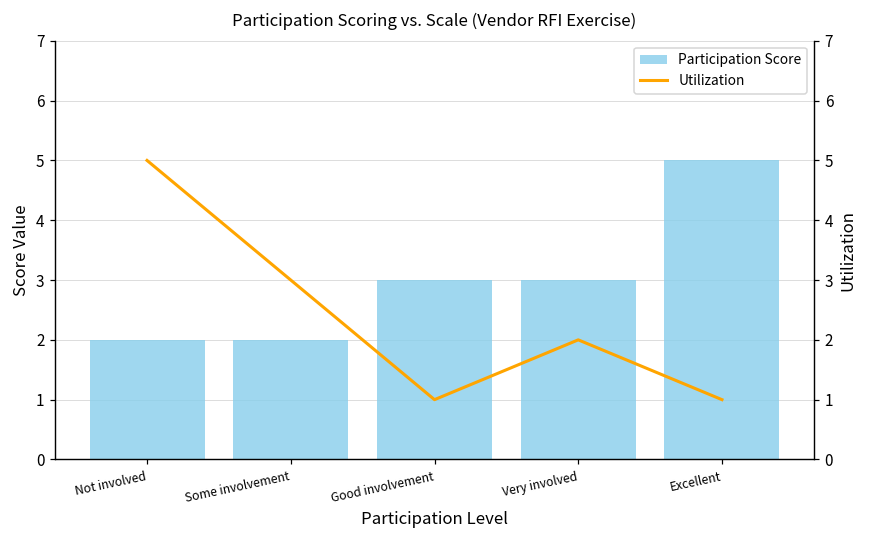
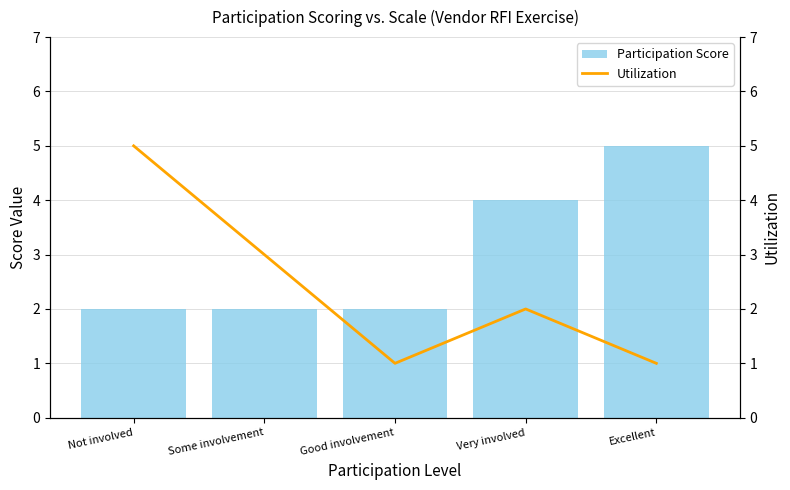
Participation Score, Good involvement: 3 -> 2
Participation Score, Very involved: 3 -> 4
